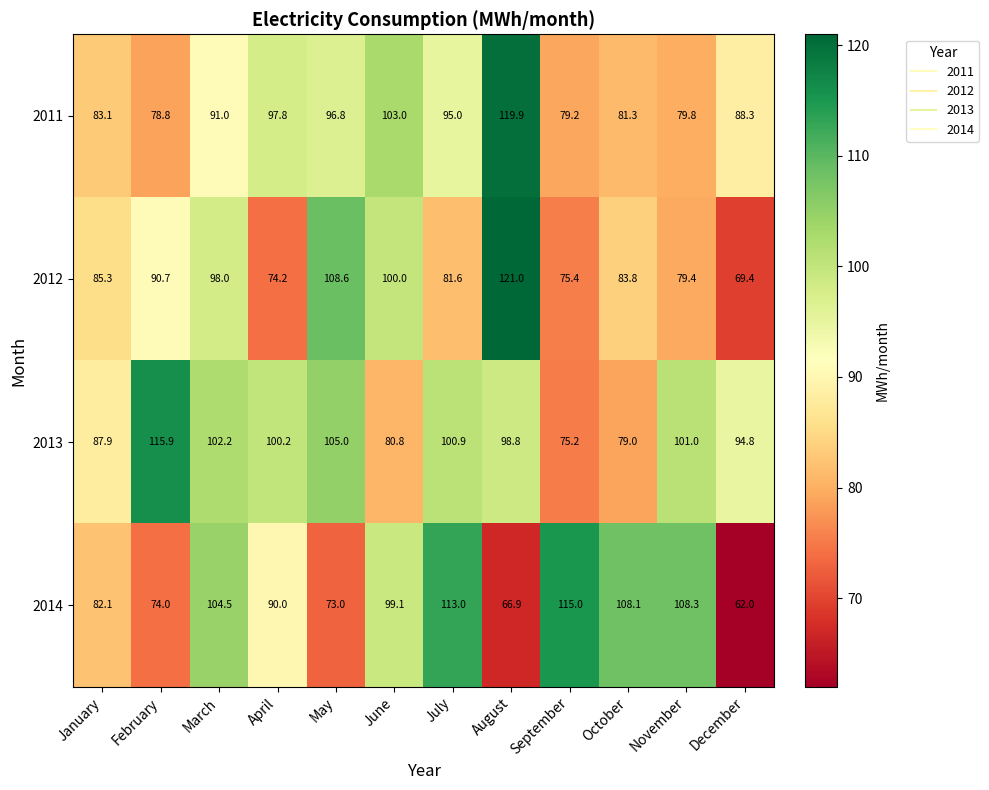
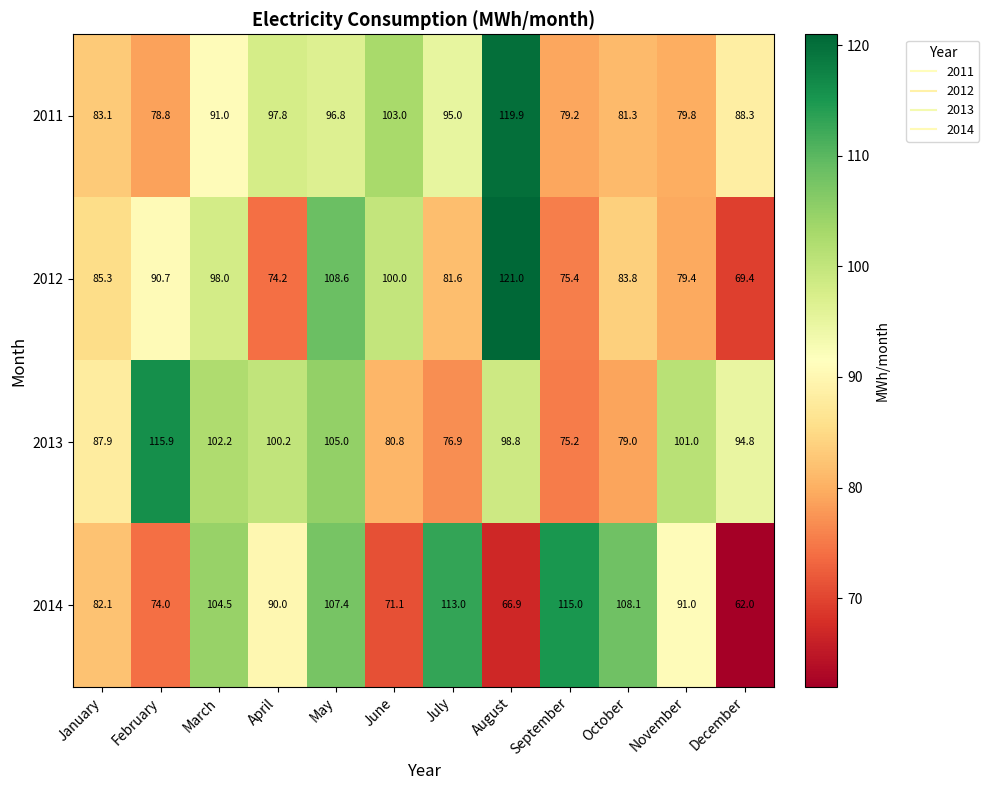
2013, July: 100.9 -> 76.9
2014, May: 73.0 -> 107.4
2014, June: 99.1 -> 71.1
2014, November: 108.3 -> 91.0
